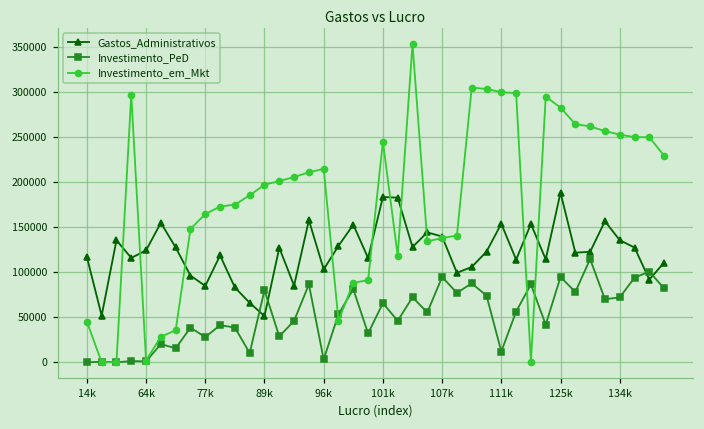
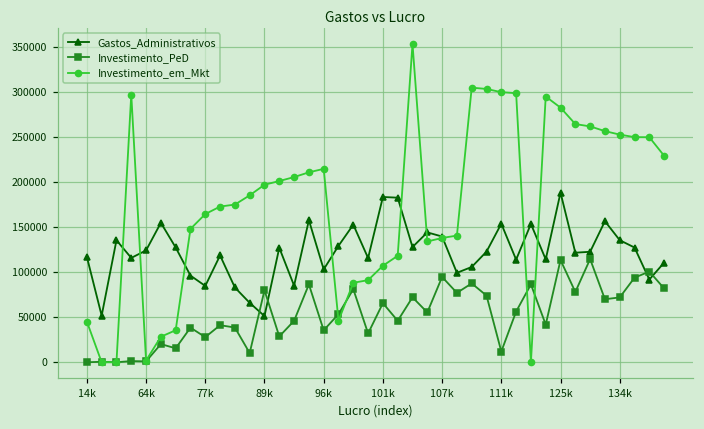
Investimento_PeD, 96k: 0 -> 40000
Investimento_em_Mkt, 101k: 240000 -> 110000
Investimento_PeD, 125k: 90000 -> 110000
